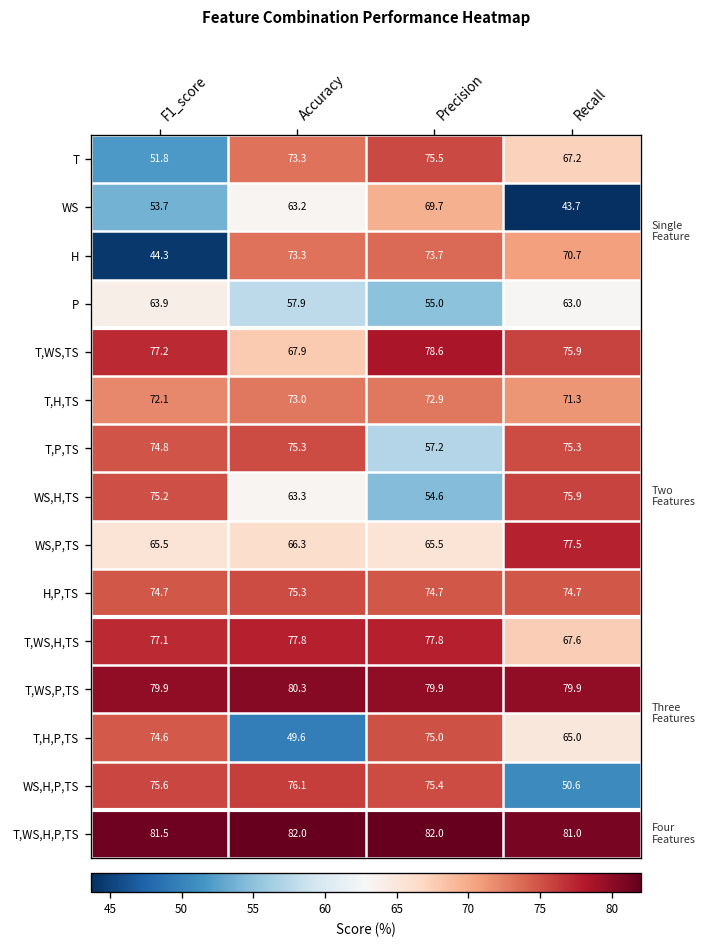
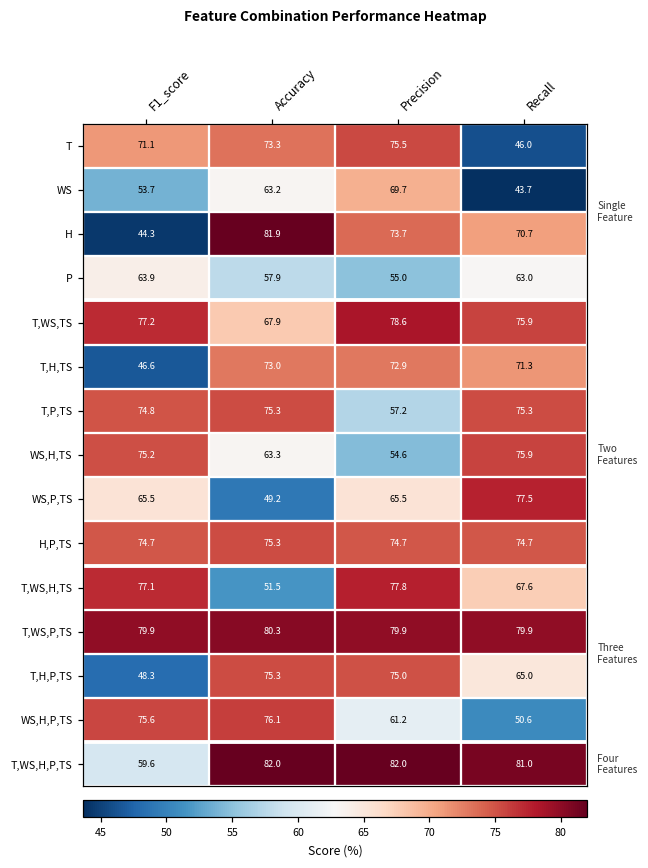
T, F1_score: 51.8 -> 71.1
T, Recall: 67.2 -> 46.0
H, Accuracy: 73.3 -> 81.9
T,H,TS, F1_score: 72.1 -> 46.6
WS,P,TS, Accuracy: 66.3 -> 49.2
T,WS,H,TS, Accuracy: 77.8 -> 51.5
T,H,P,TS, F1_score: 74.6 -> 48.3
T,H,P,TS, Accuracy: 49.6 -> 75.3
WS,H,P,TS, Precision: 75.4 -> 61.2
T,WS,H,P,TS, F1_score: 81.5 -> 59.6
